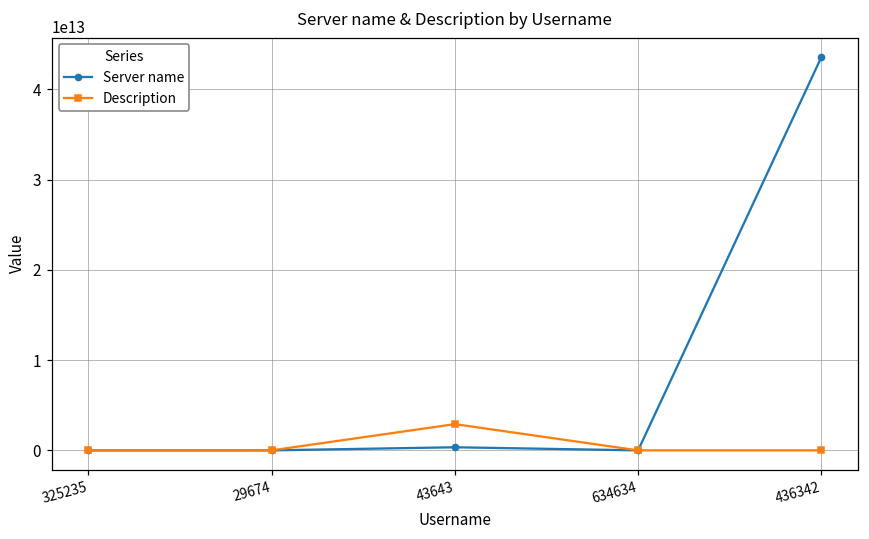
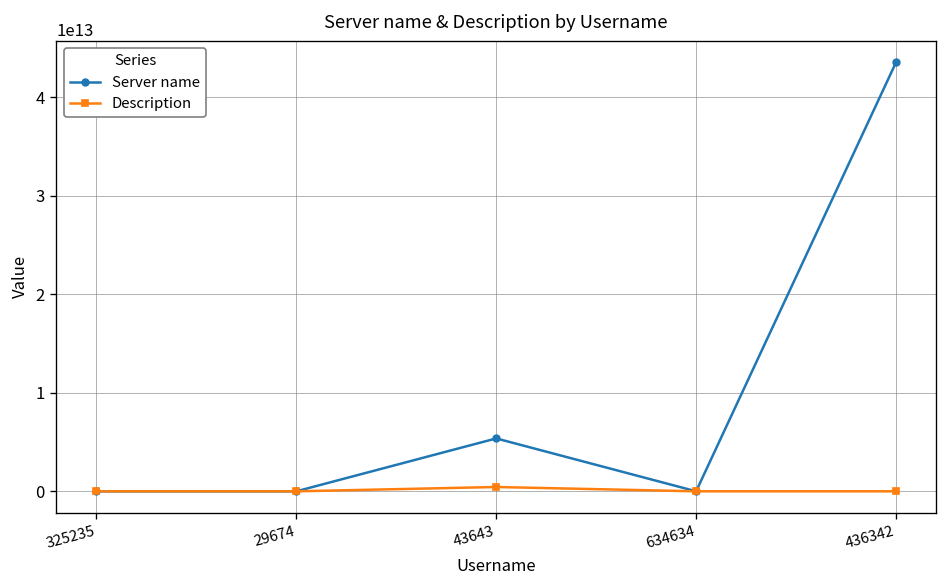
Server name, 43643: 0 -> 5000000000000
Description, 43643: 3000000000000 -> 0
